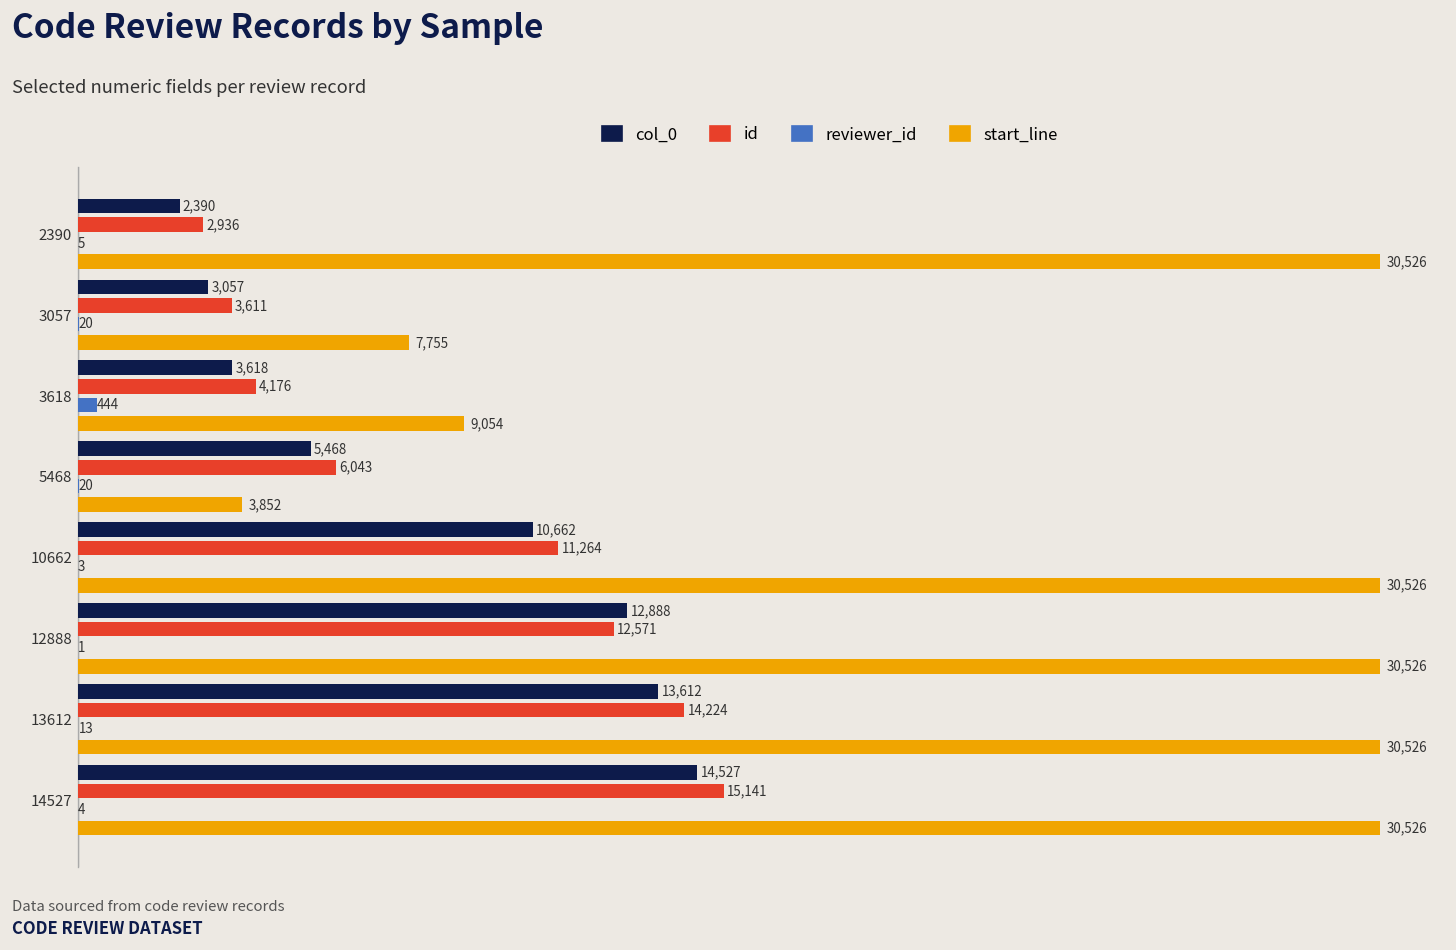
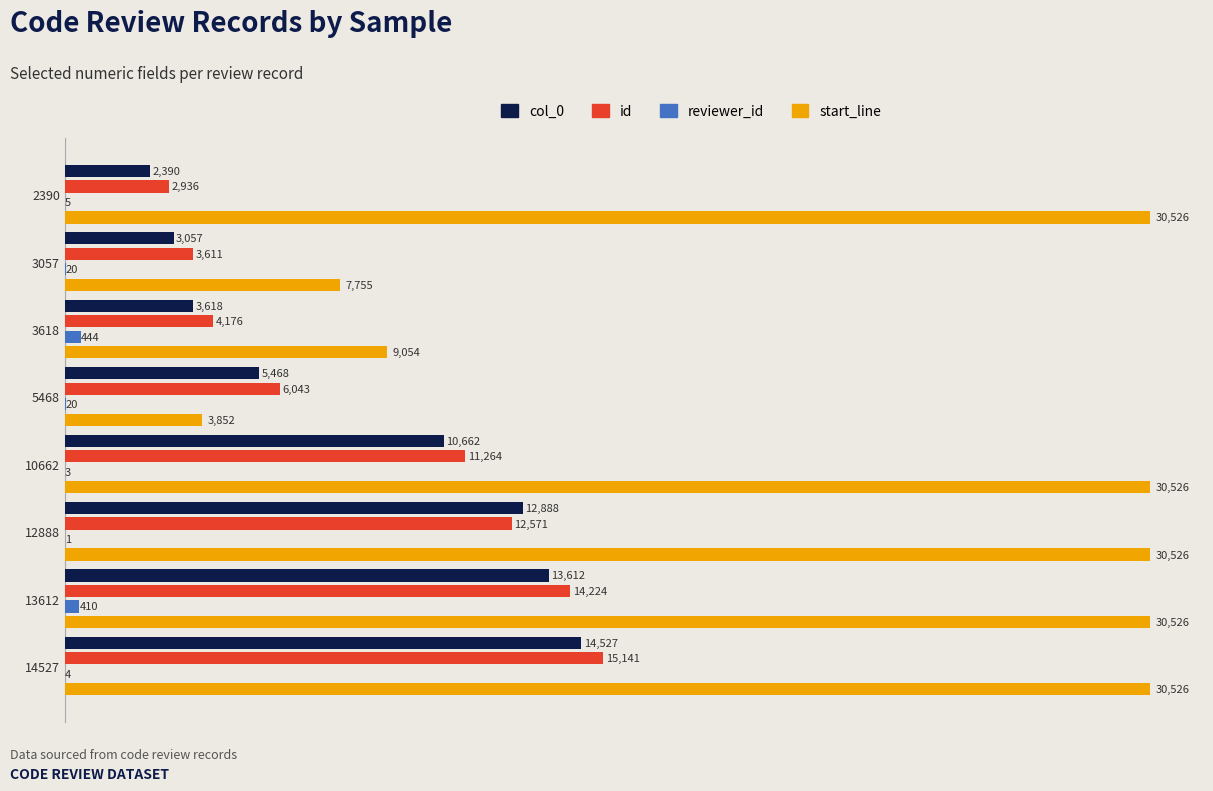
reviewer_id, 13612: 13 -> 410
